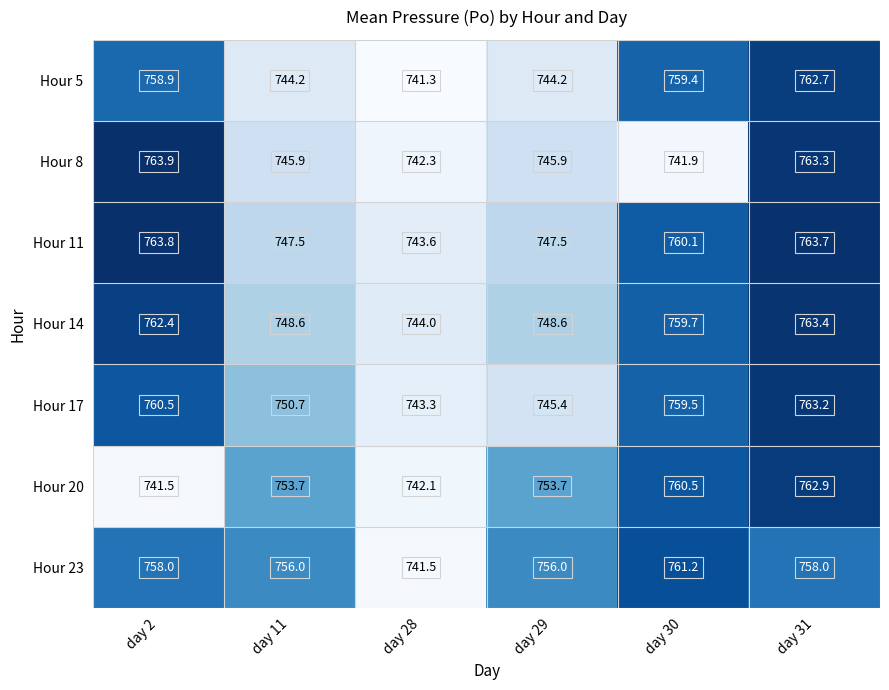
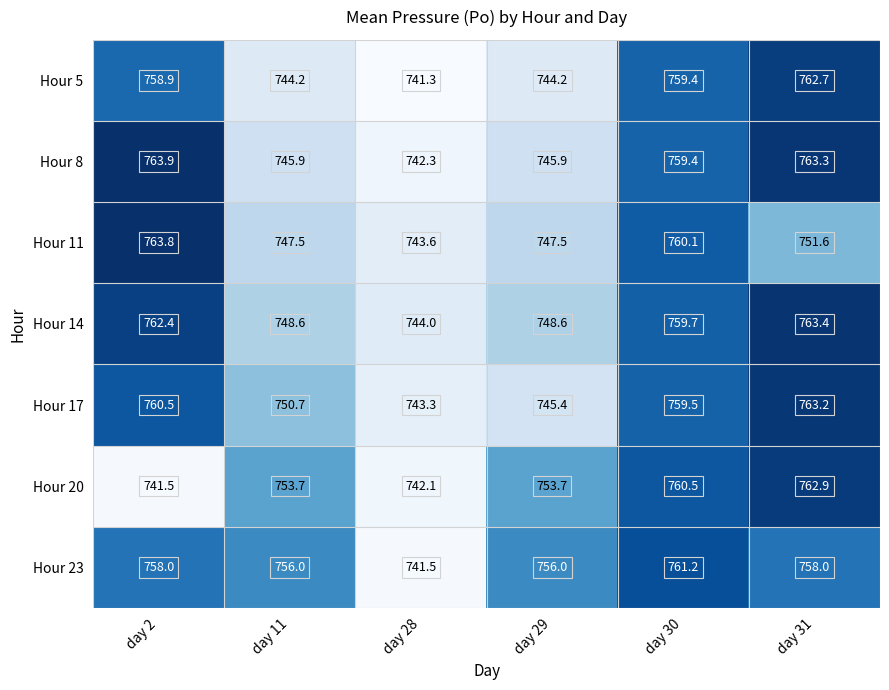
Hour 8, day 30: 741.9 -> 759.4
Hour 11, day 31: 763.7 -> 751.6
